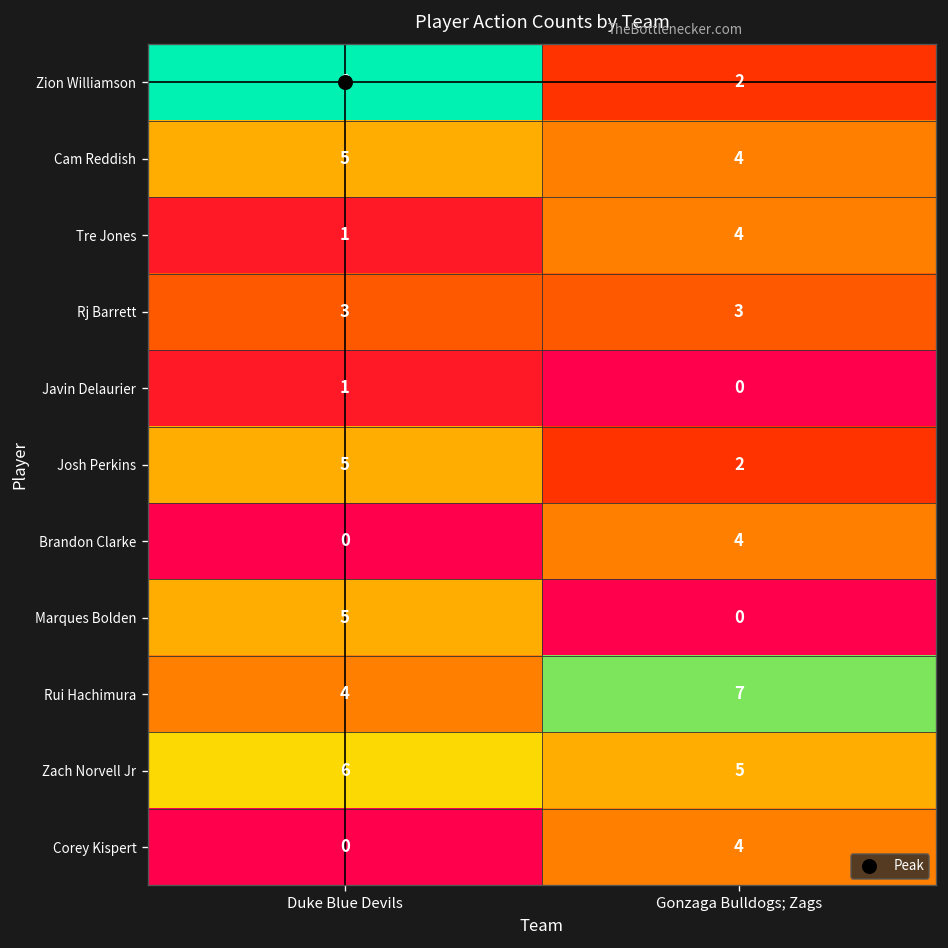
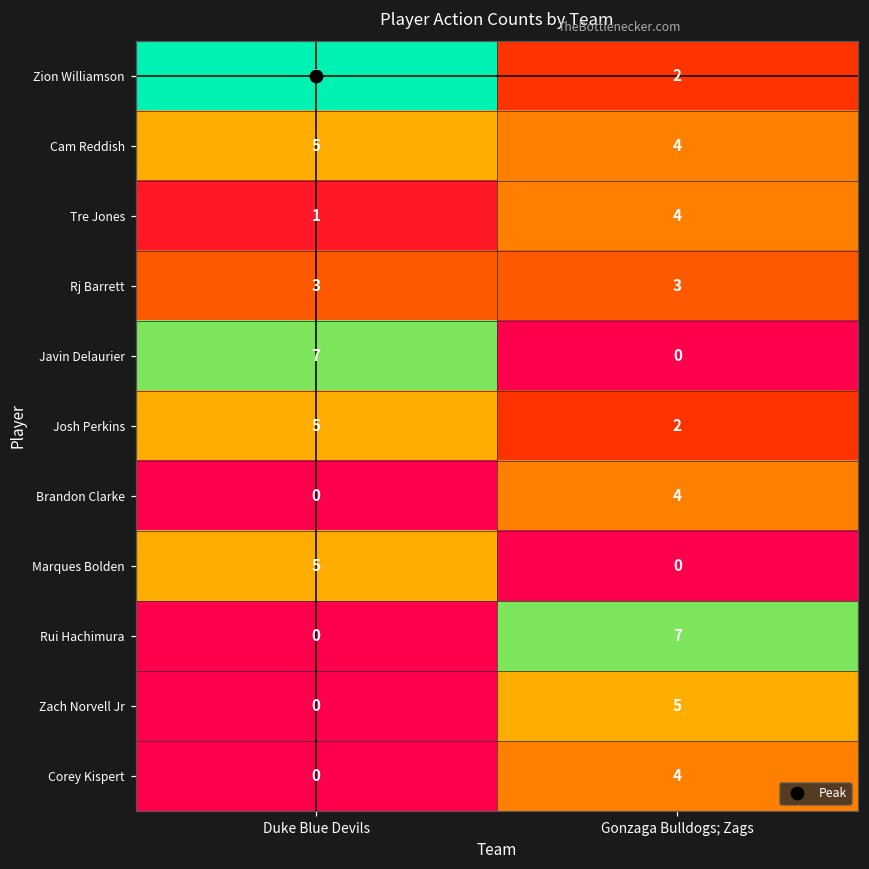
Javin Delaurier, Duke Blue Devils: 1 -> 7
Rui Hachimura, Duke Blue Devils: 4 -> 0
Zach Norvell Jr, Duke Blue Devils: 6 -> 0
